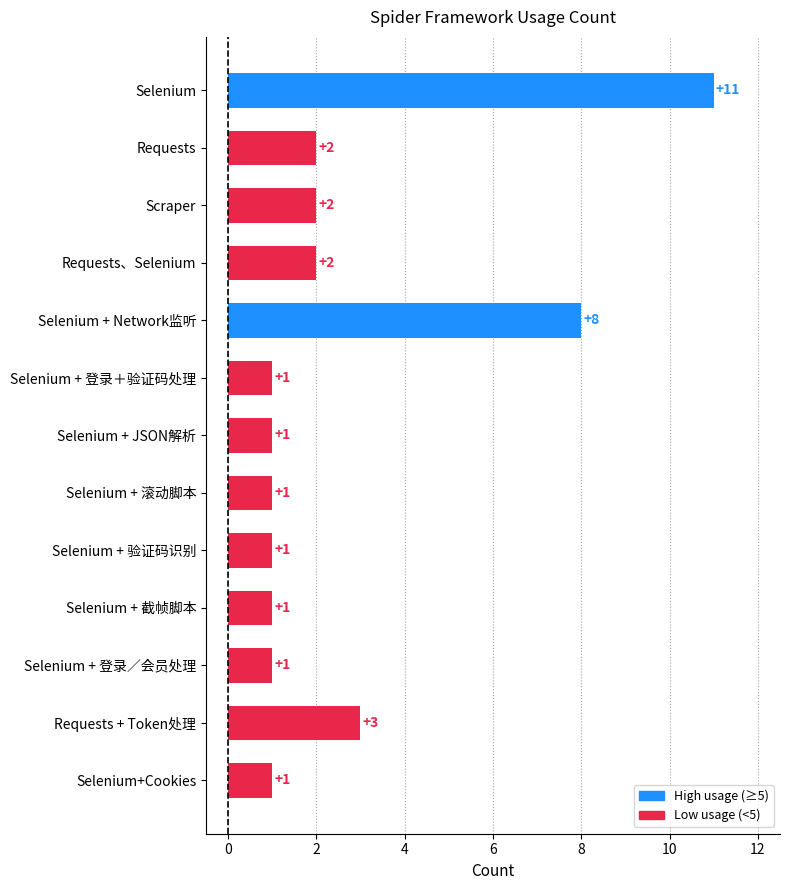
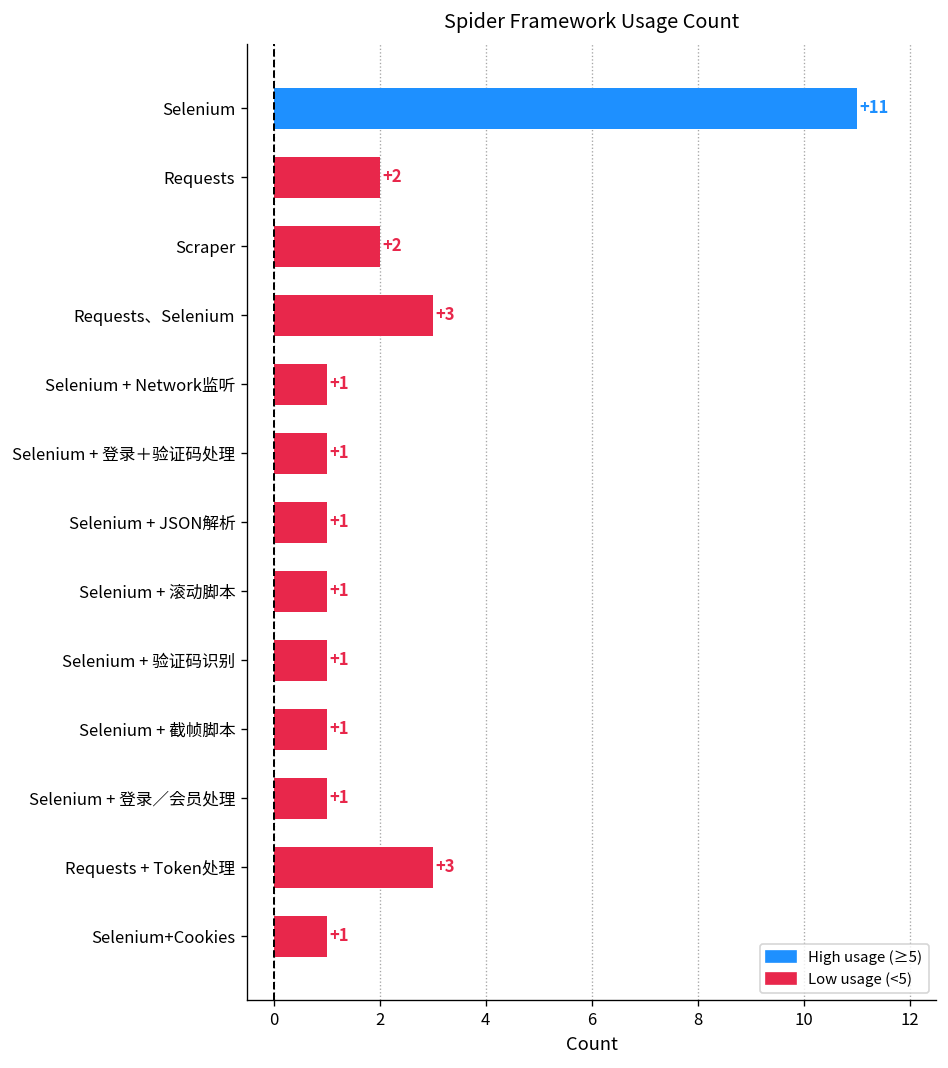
Requests、Selenium: +2 -> +3
Selenium + Network监听: +8 -> +1
